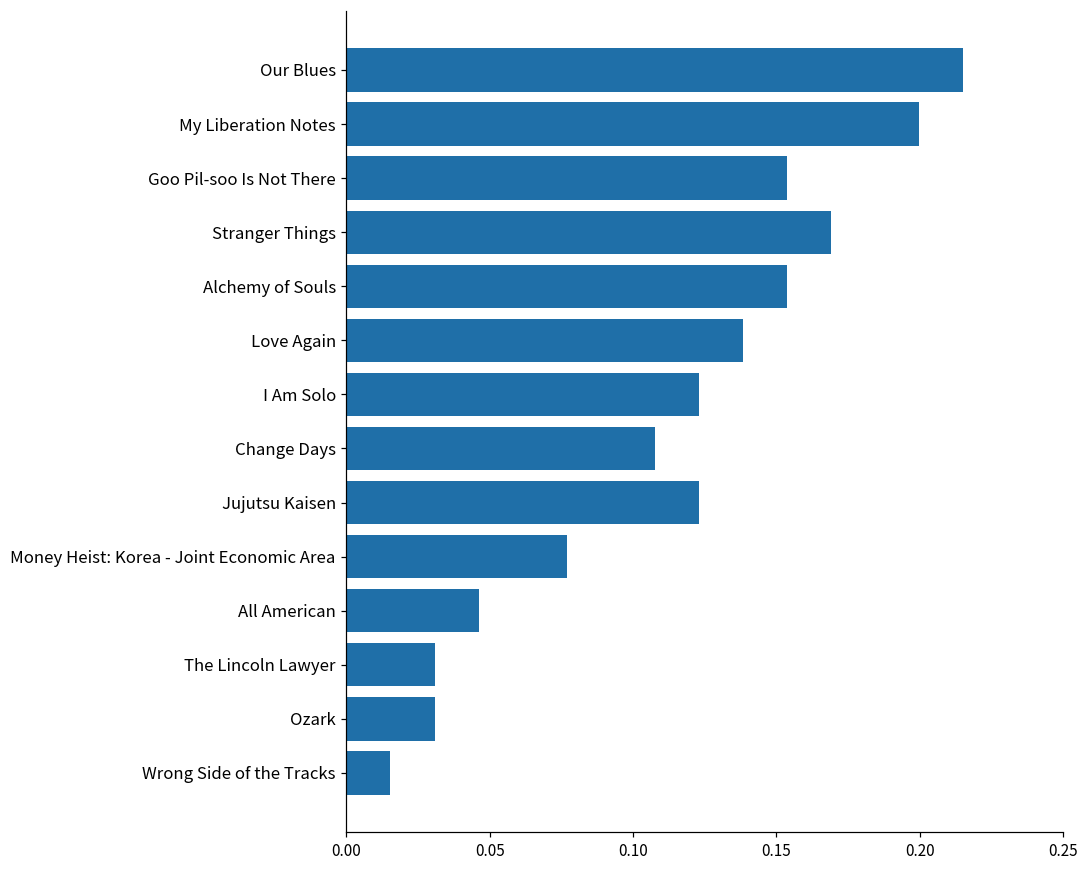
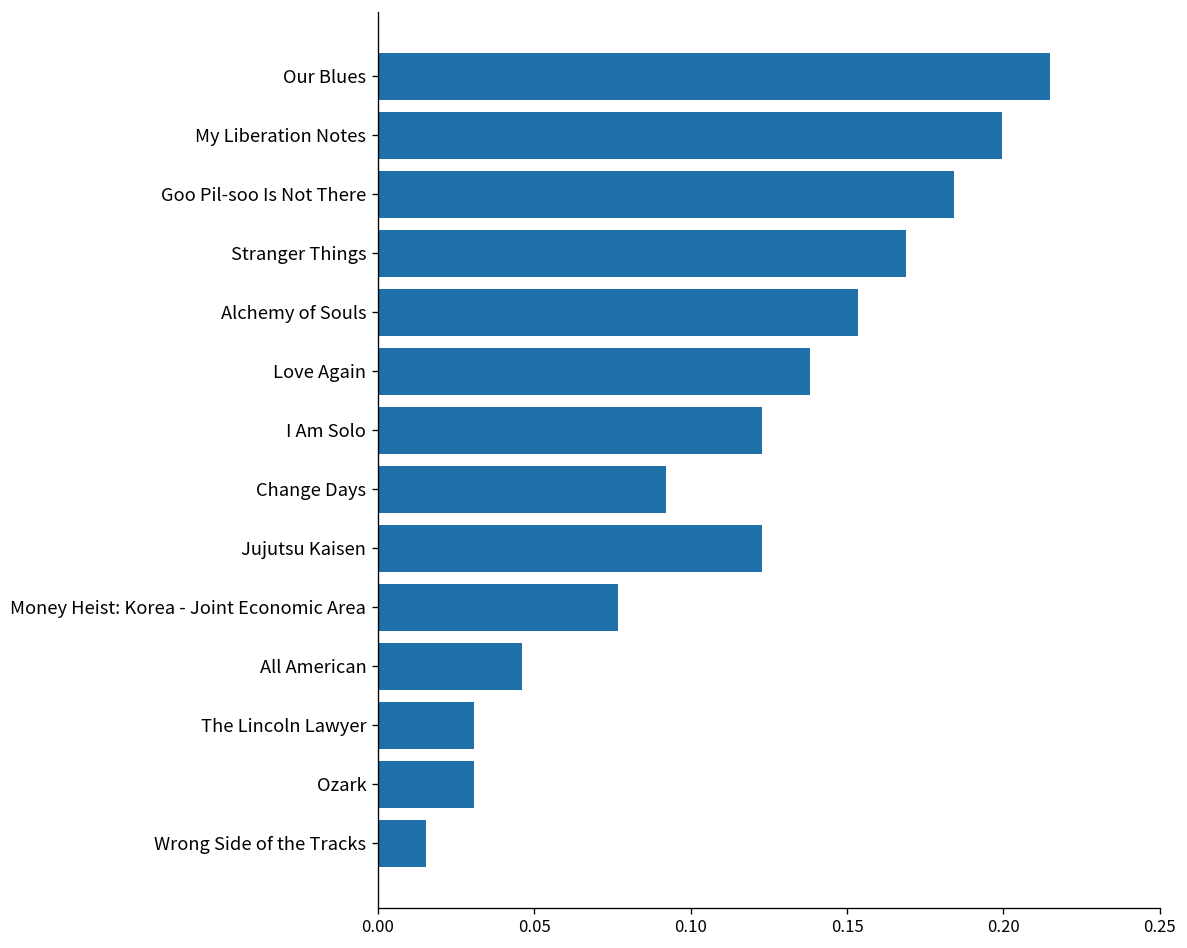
Goo Pil-soo Is Not There: 0.154 -> 0.184
Change Days: 0.108 -> 0.092
